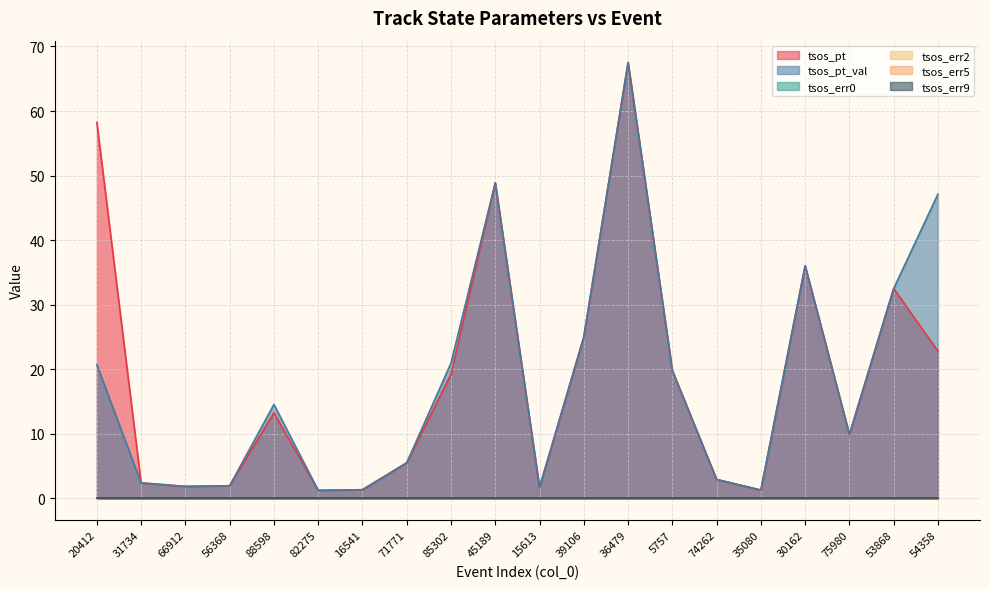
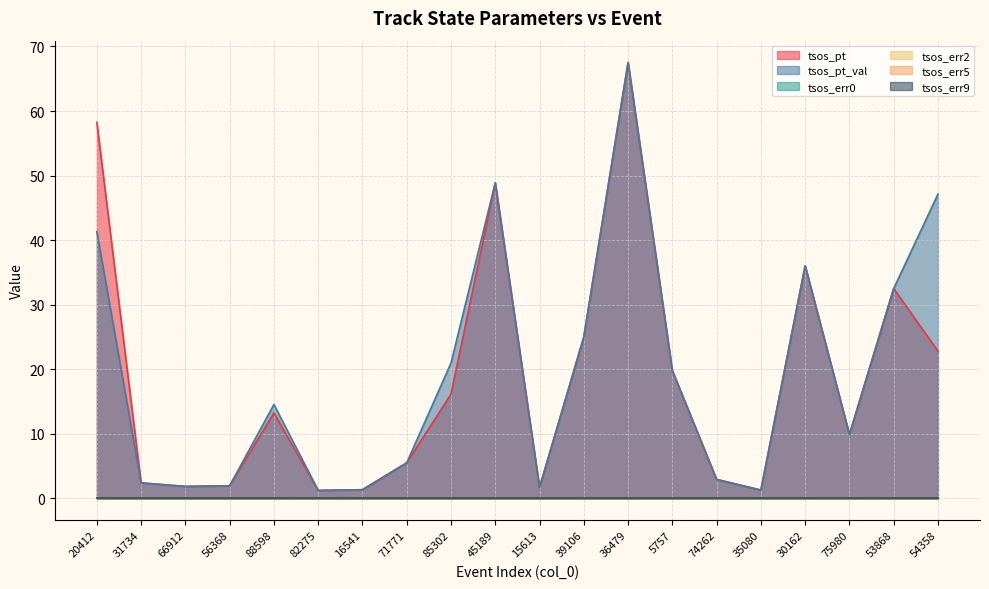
tsos_pt_val, 20412: 21 -> 41
tsos_pt, 85302: 19 -> 16
